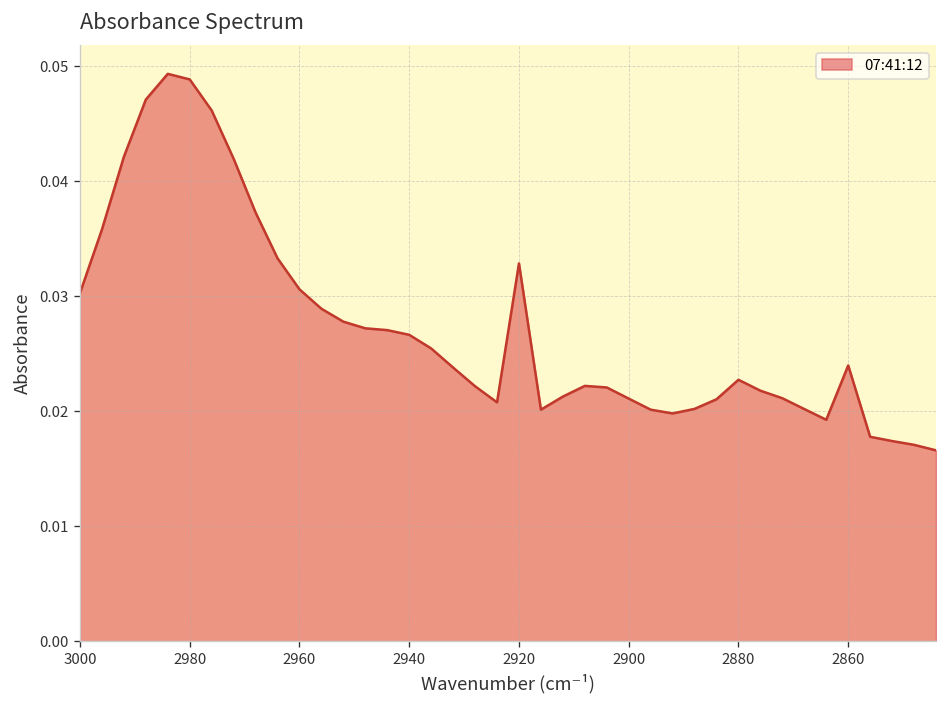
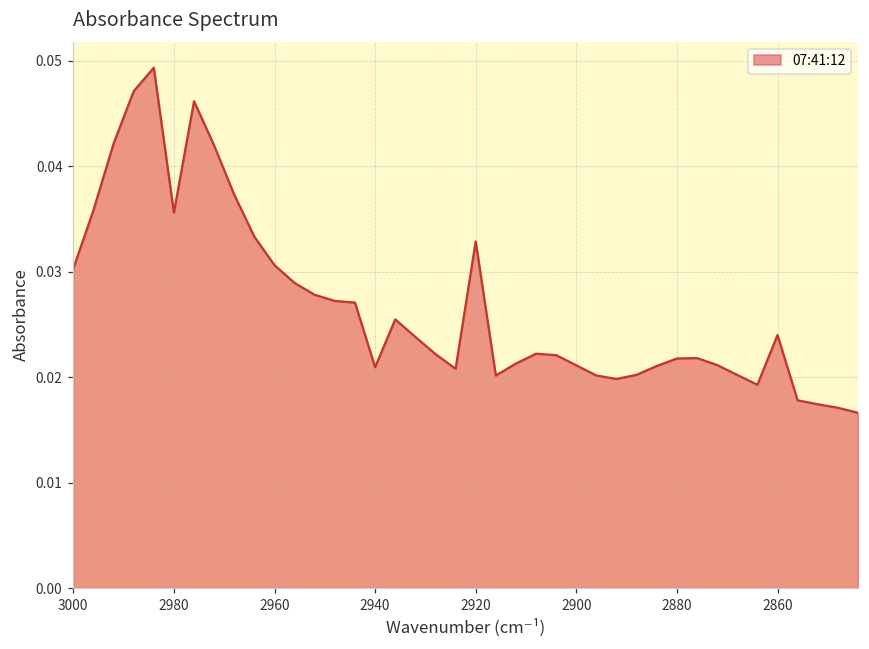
2980: 0.049 -> 0.036
2940: 0.027 -> 0.021
2880: 0.023 -> 0.022
